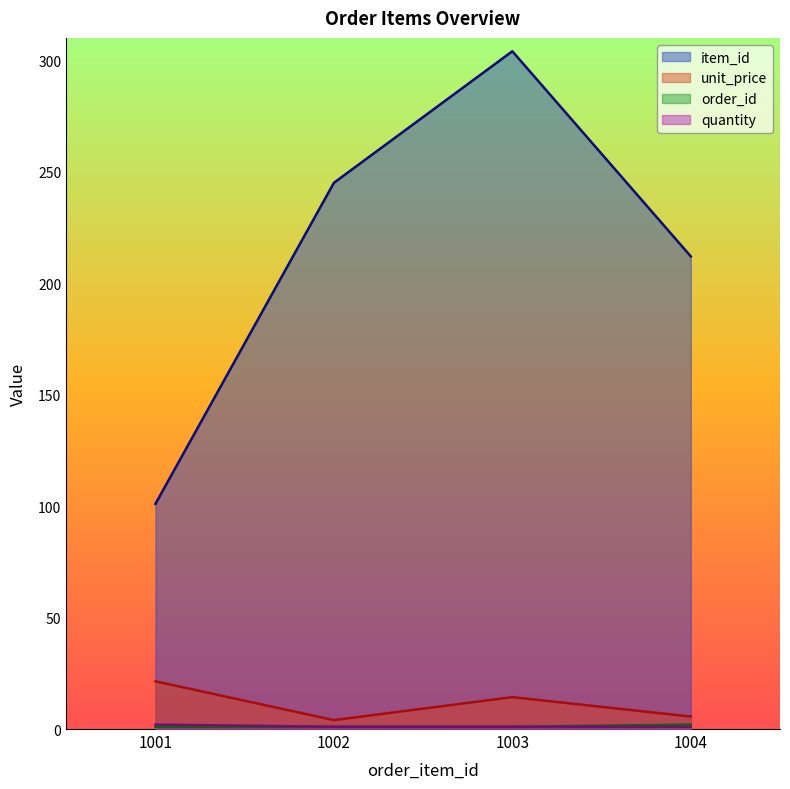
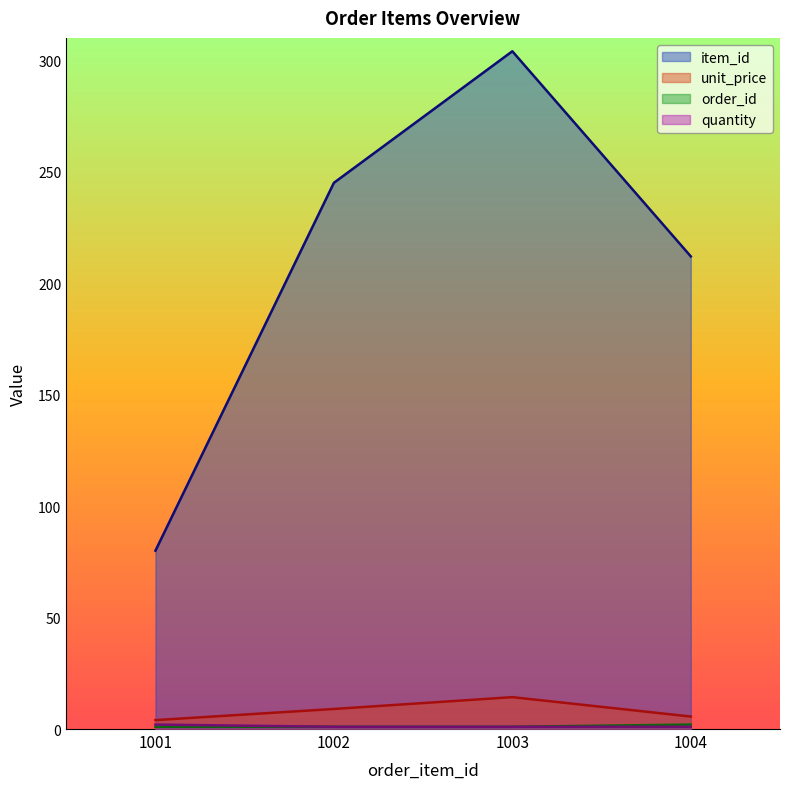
item_id, 1001: 101 -> 80
unit_price, 1001: 21 -> 4
unit_price, 1002: 4 -> 9
